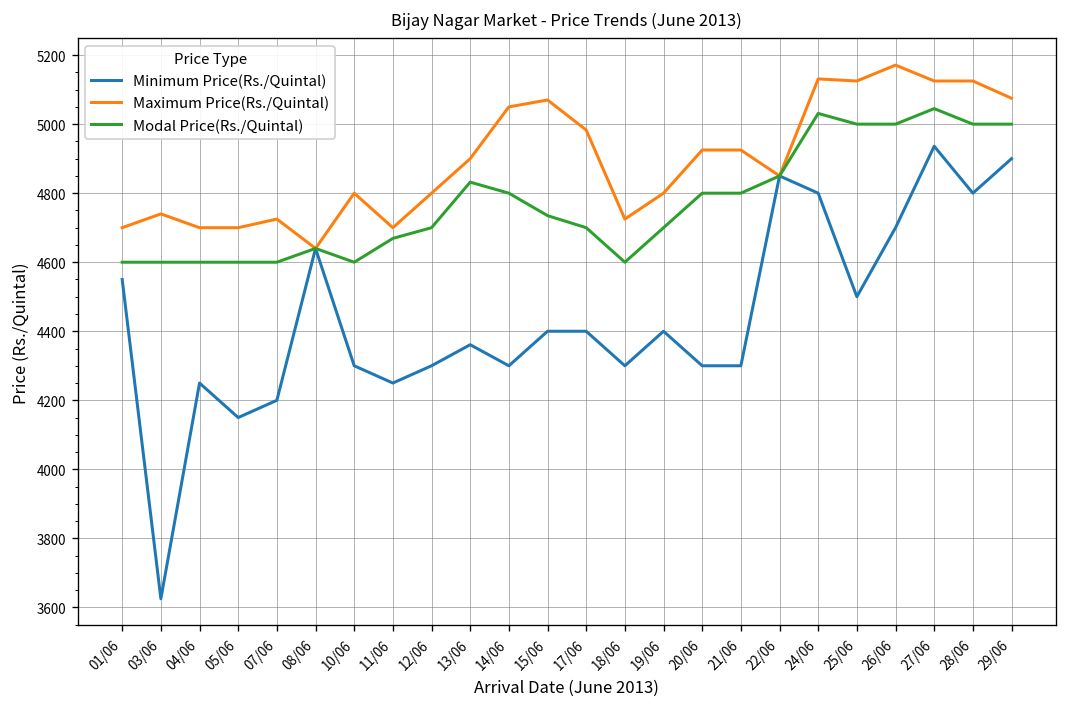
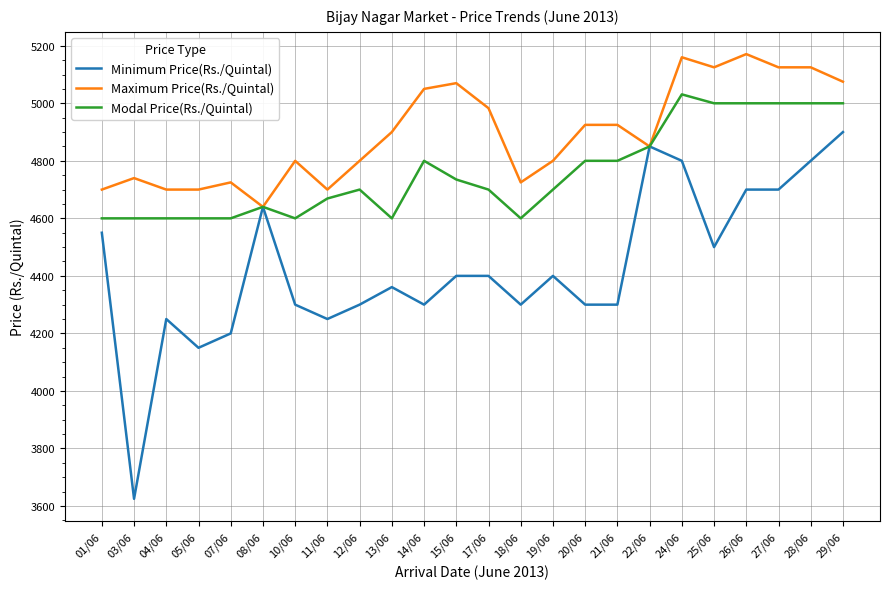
Modal Price(Rs./Quintal), 13/06: 4830 -> 4600
Maximum Price(Rs./Quintal), 24/06: 5130 -> 5160
Minimum Price(Rs./Quintal), 27/06: 4940 -> 4700
Modal Price(Rs./Quintal), 27/06: 5050 -> 5000
